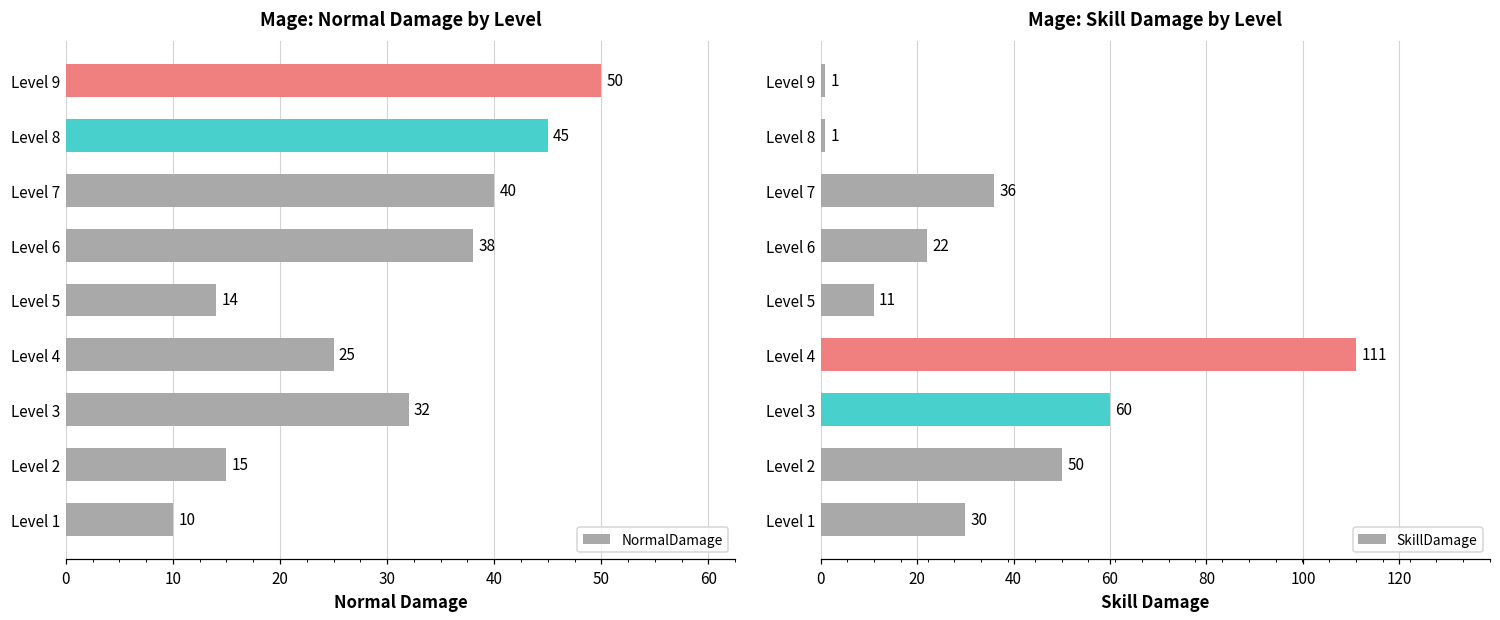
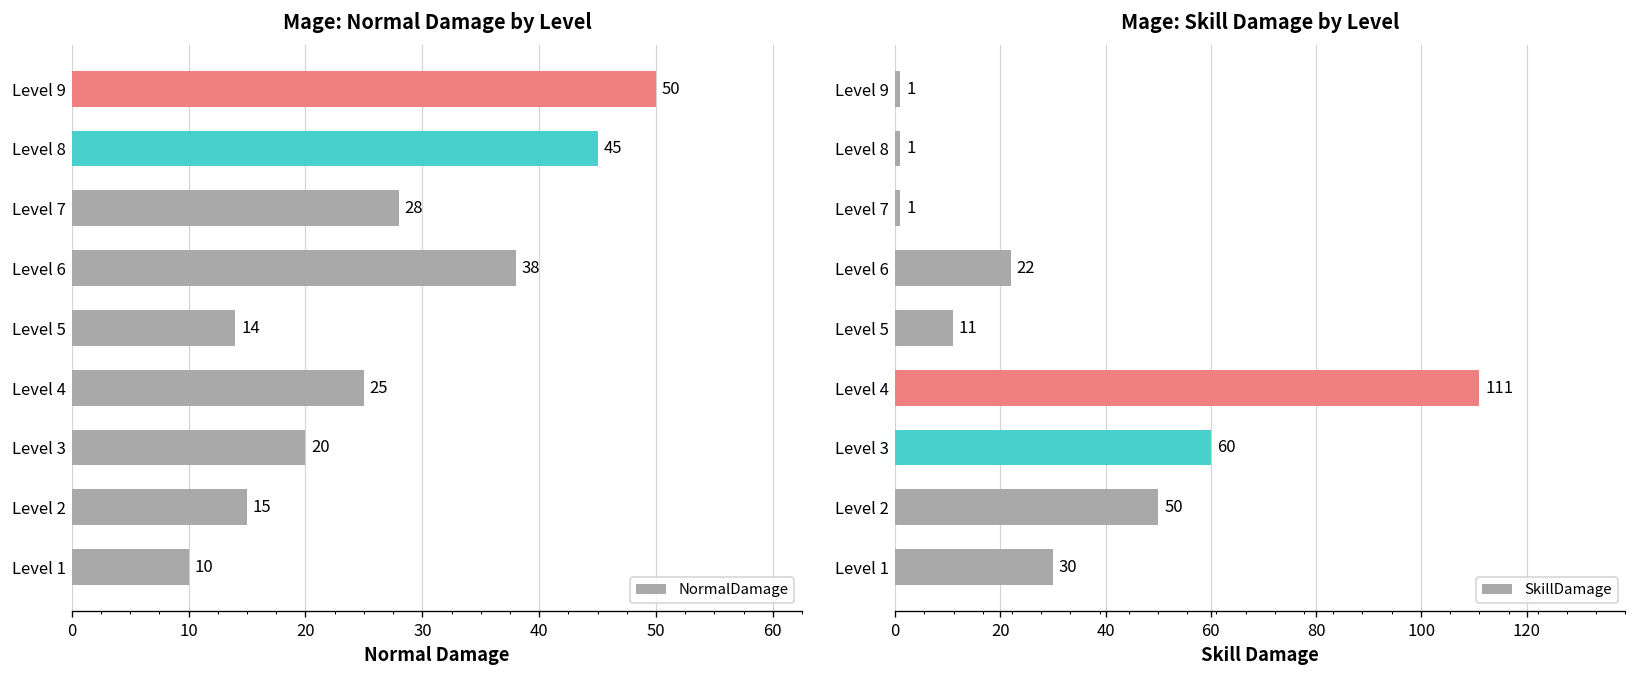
Mage: Normal Damage by Level, Level 7: 40 -> 28
Mage: Normal Damage by Level, Level 3: 32 -> 20
Mage: Skill Damage by Level, Level 7: 36 -> 1
